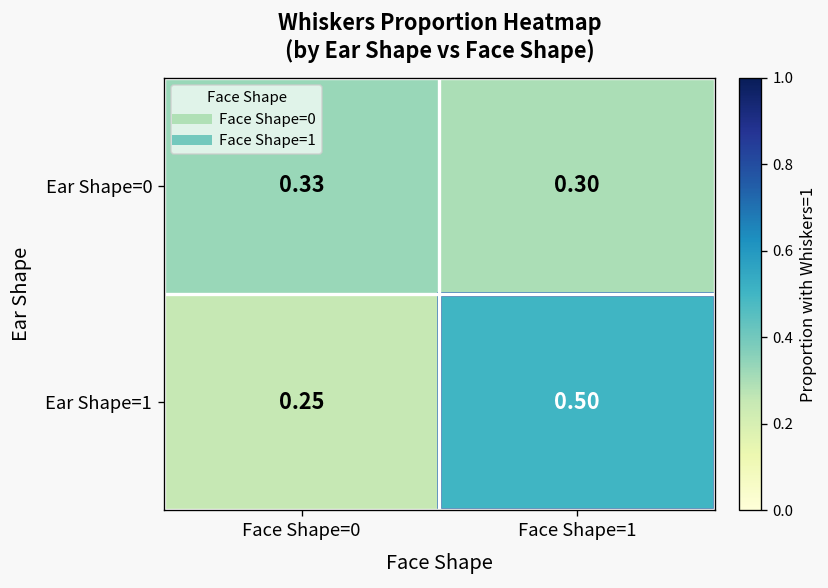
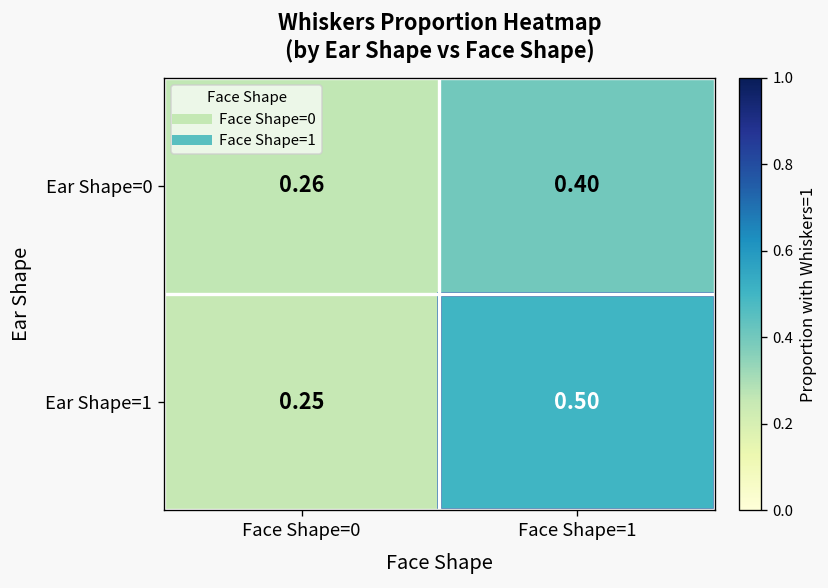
Ear Shape=0, Face Shape=0: 0.33 -> 0.26
Ear Shape=0, Face Shape=1: 0.30 -> 0.40
